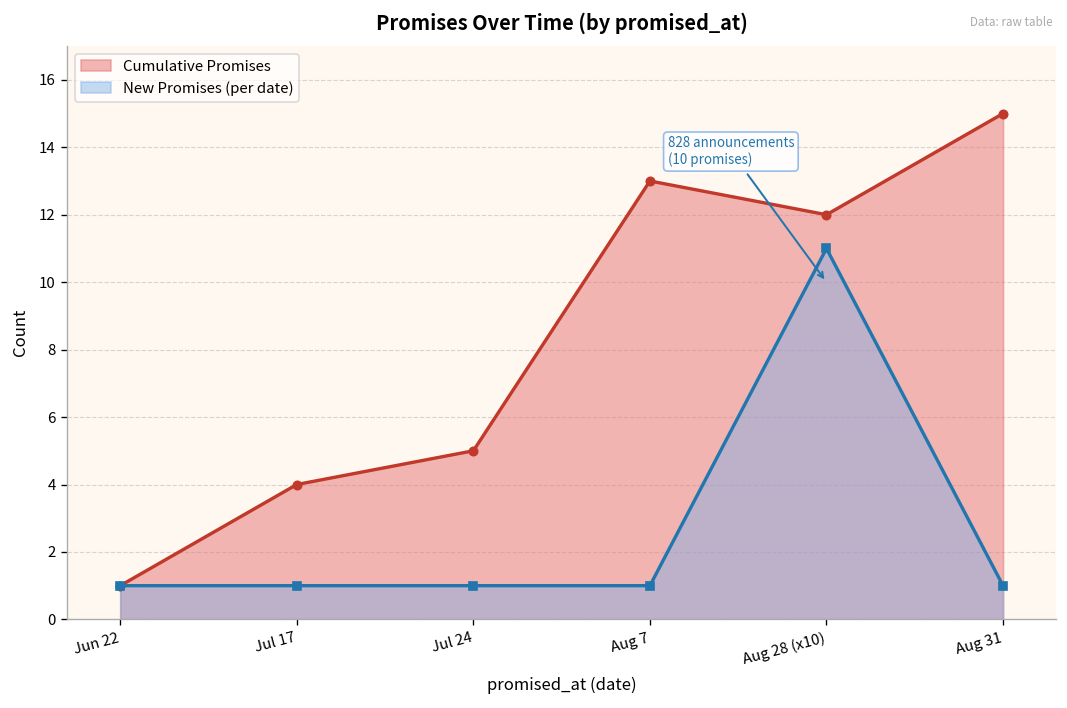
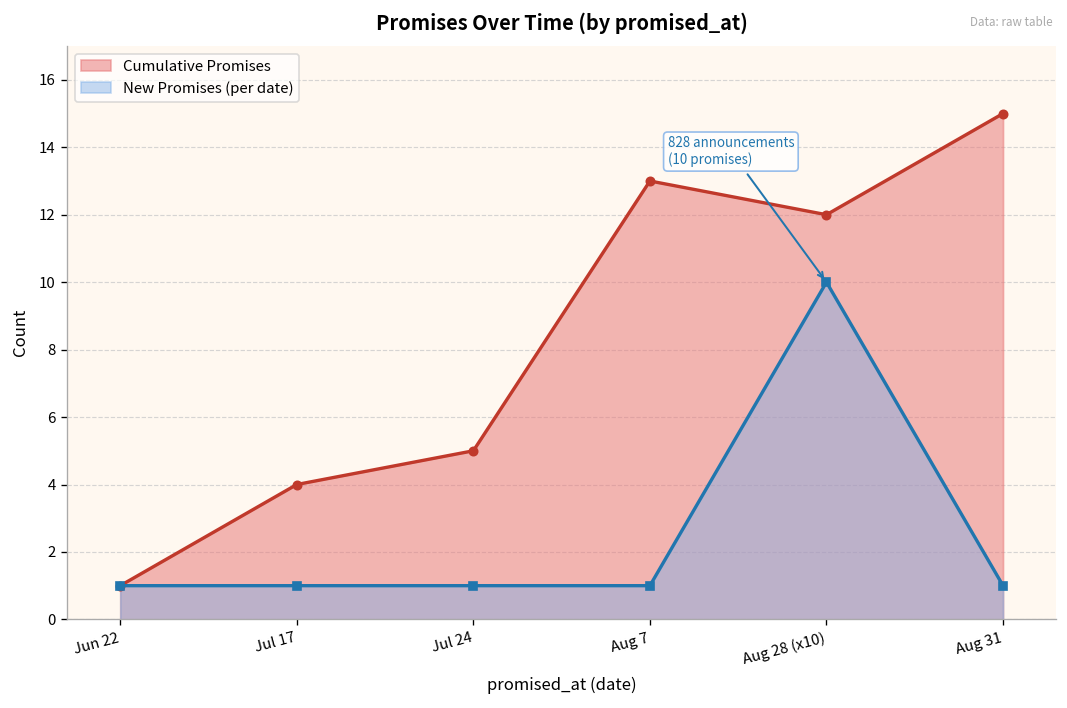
New Promises (per date), Aug 28 (x10): 11 -> 10
